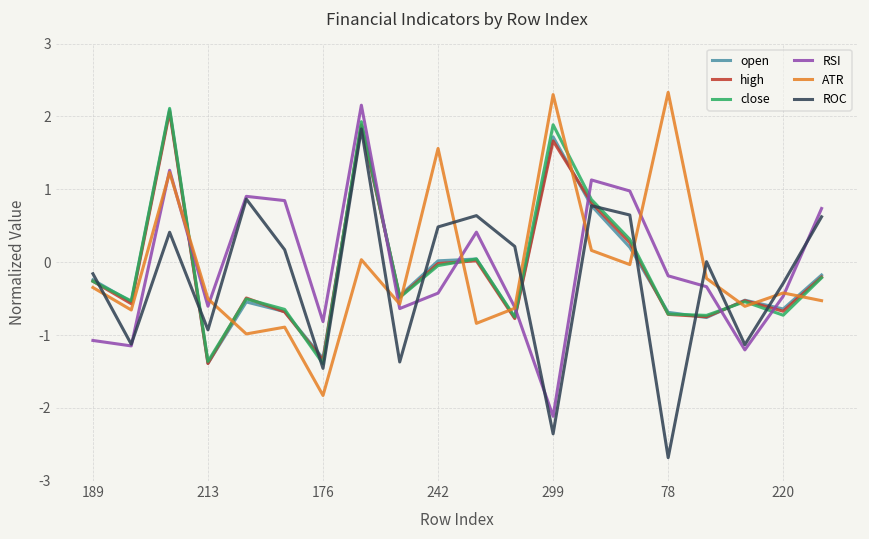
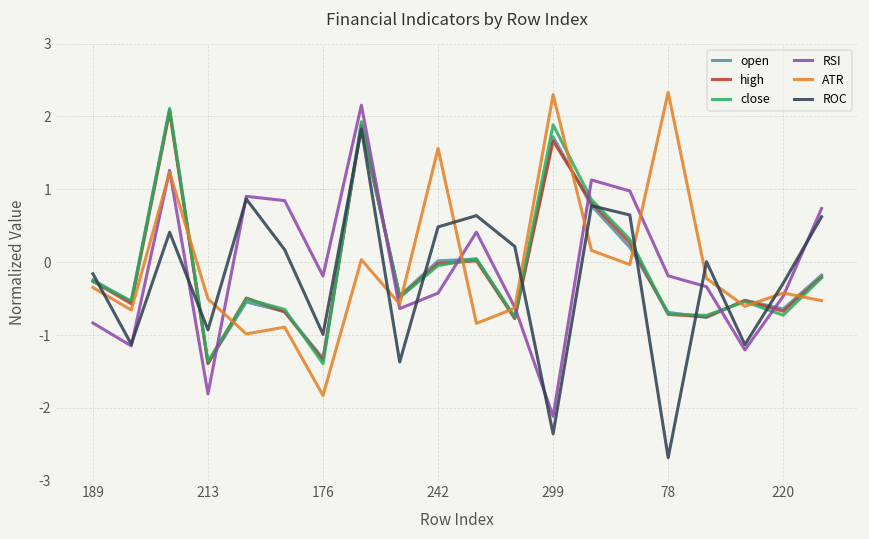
RSI, 189: -1.1 -> -0.8
RSI, 213: -0.6 -> -1.8
RSI, 176: -0.8 -> -0.2
ROC, 176: -1.5 -> -1.0
